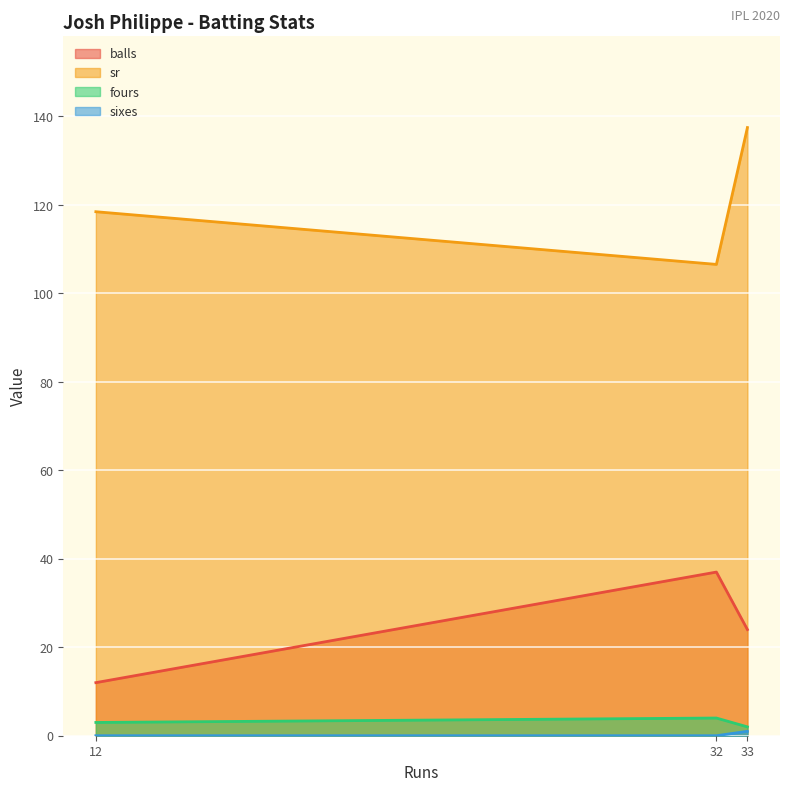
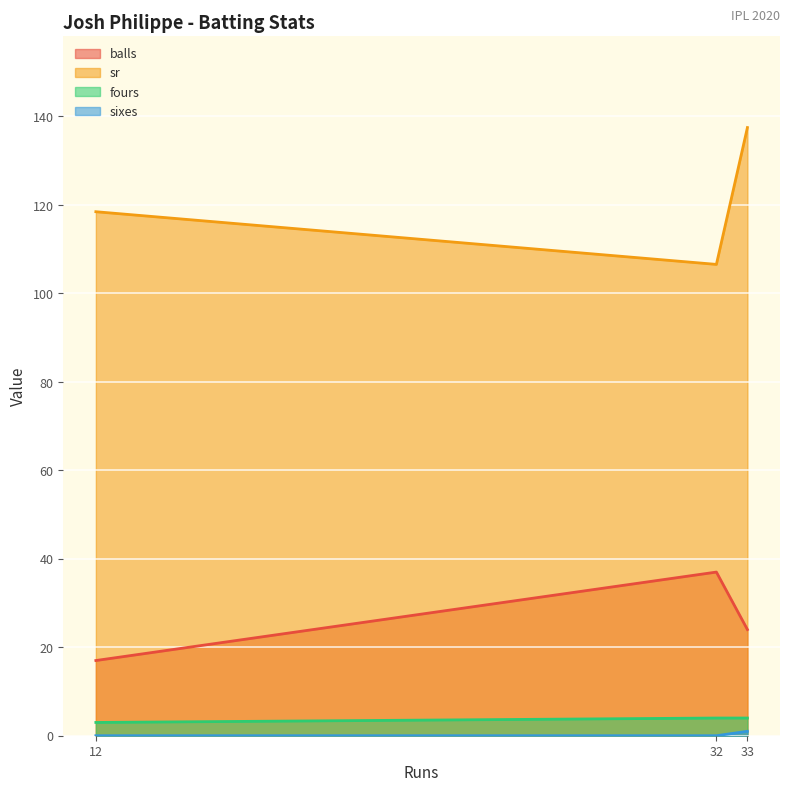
balls, 12: 12 -> 17
fours, 33: 2 -> 4
